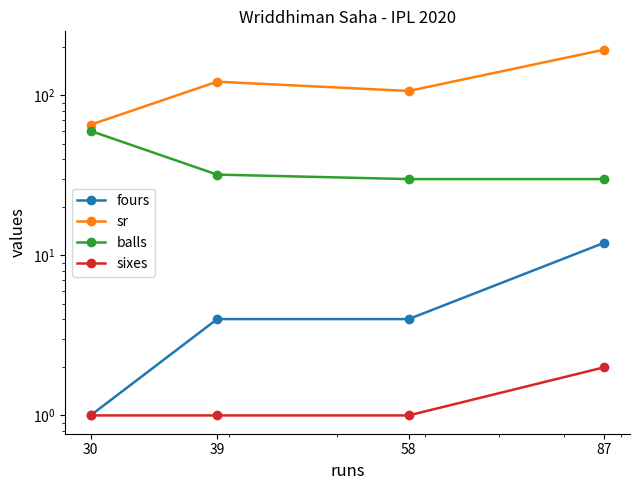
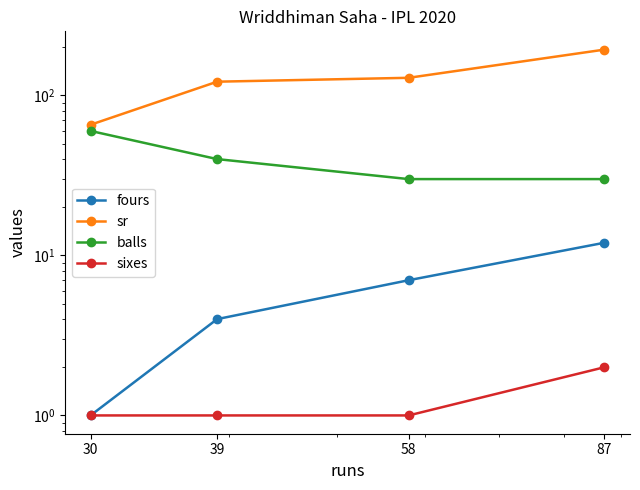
balls, 39: 32 -> 40
fours, 58: 4 -> 7
sr, 58: 110 -> 130
